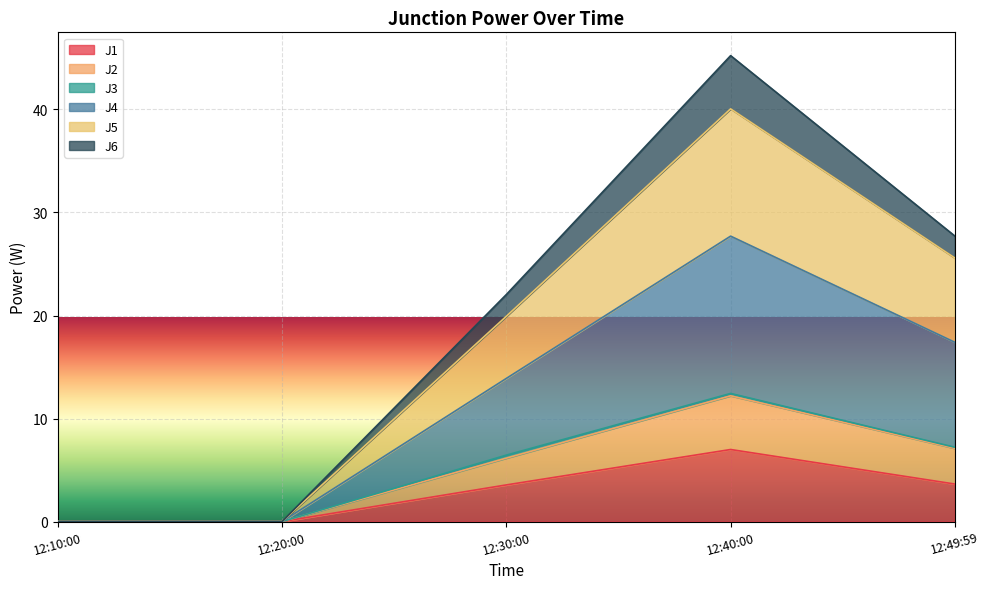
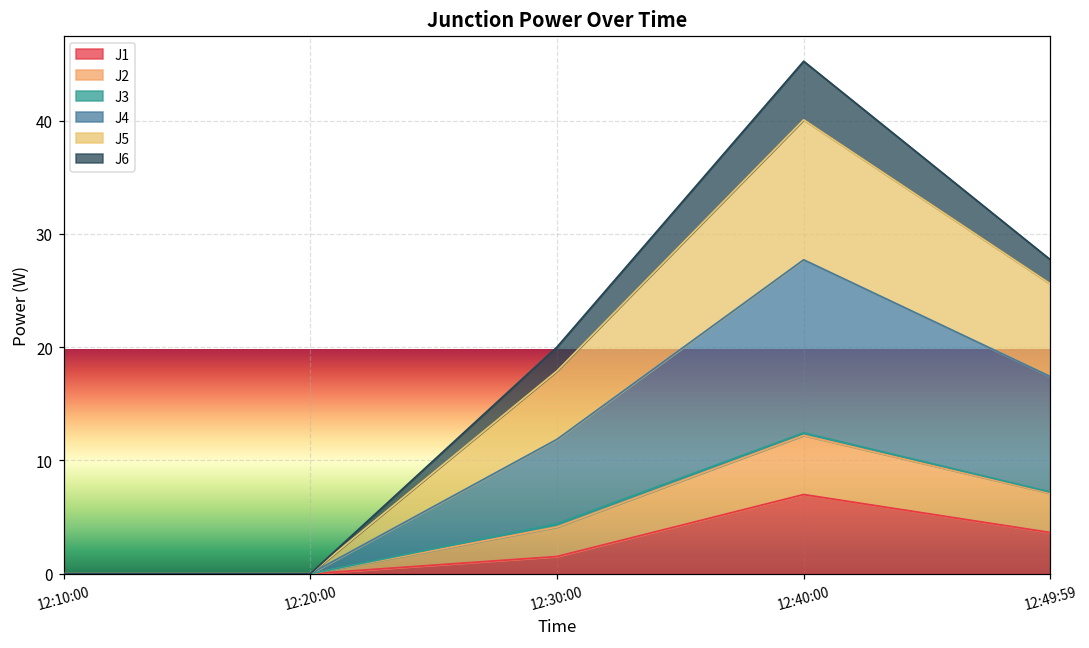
J1, 12:30:00: 3.6 -> 1.5
